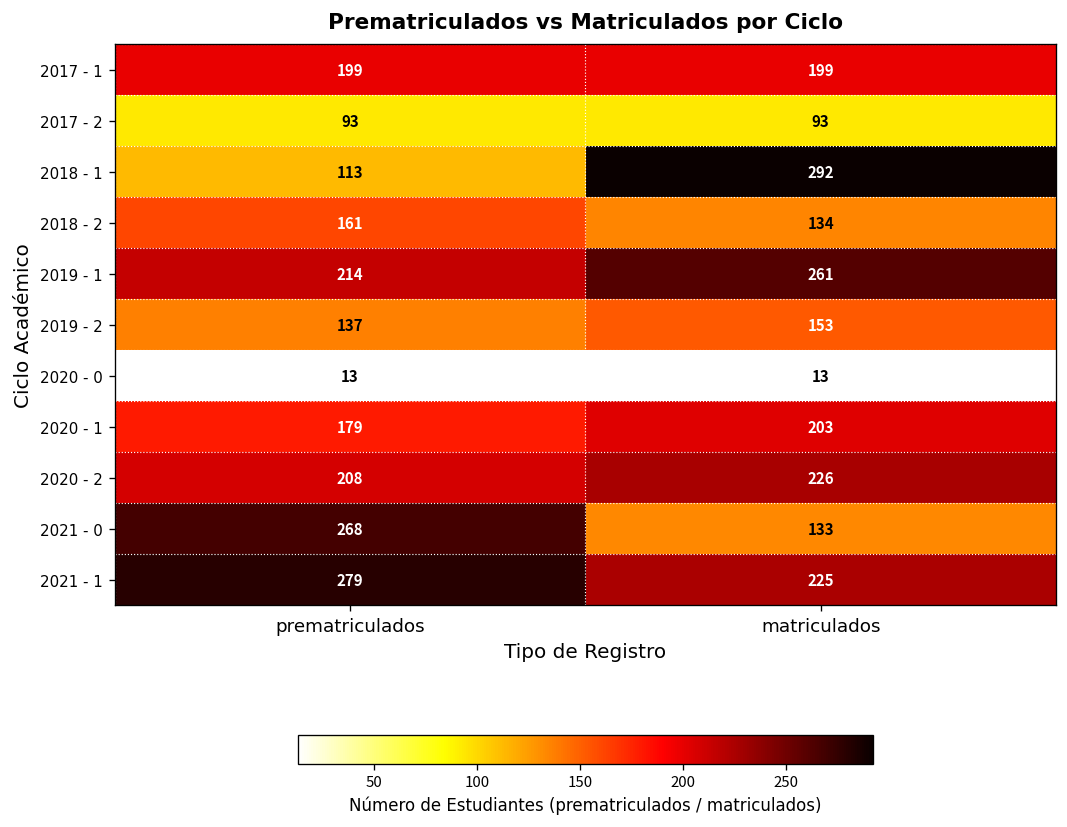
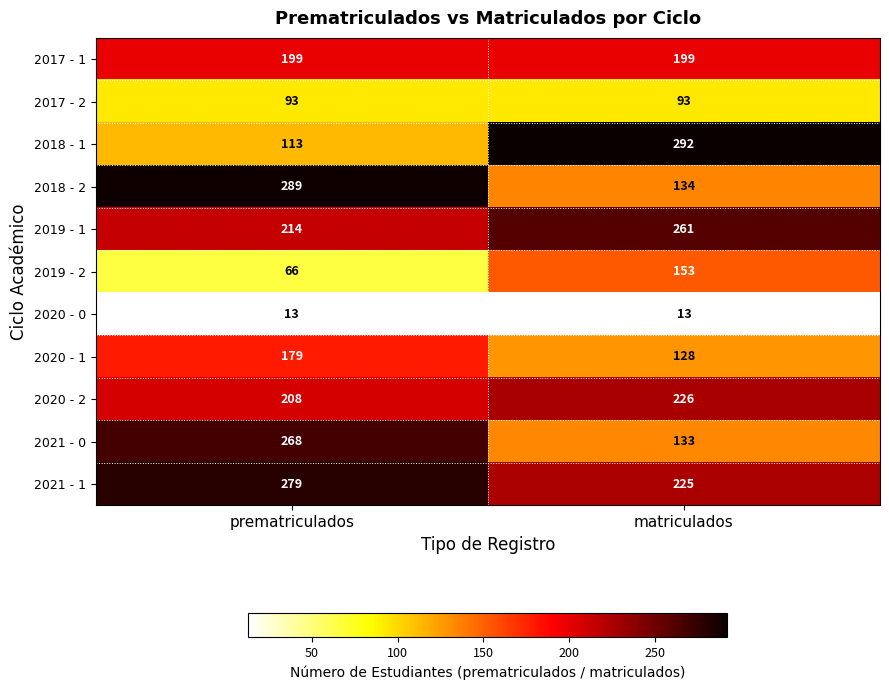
2018 - 2, prematriculados: 161 -> 289
2019 - 2, prematriculados: 137 -> 66
2020 - 1, matriculados: 203 -> 128
